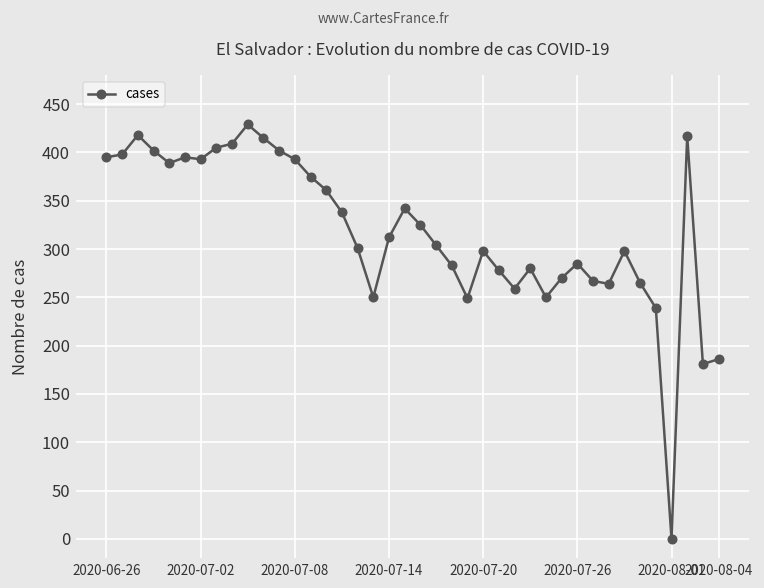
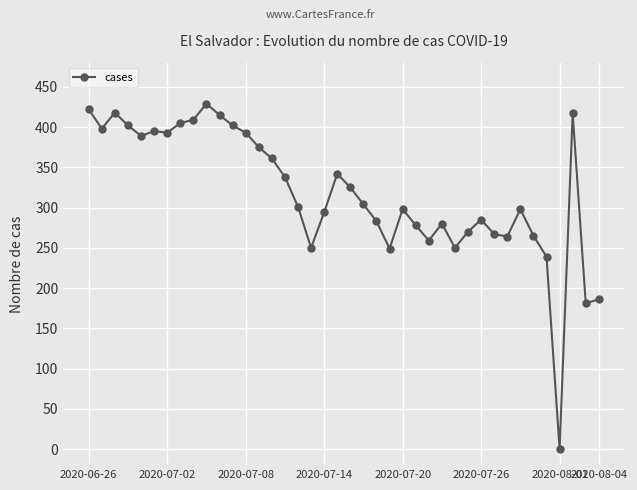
2020-06-26: 400 -> 420
2020-07-14: 310 -> 290
